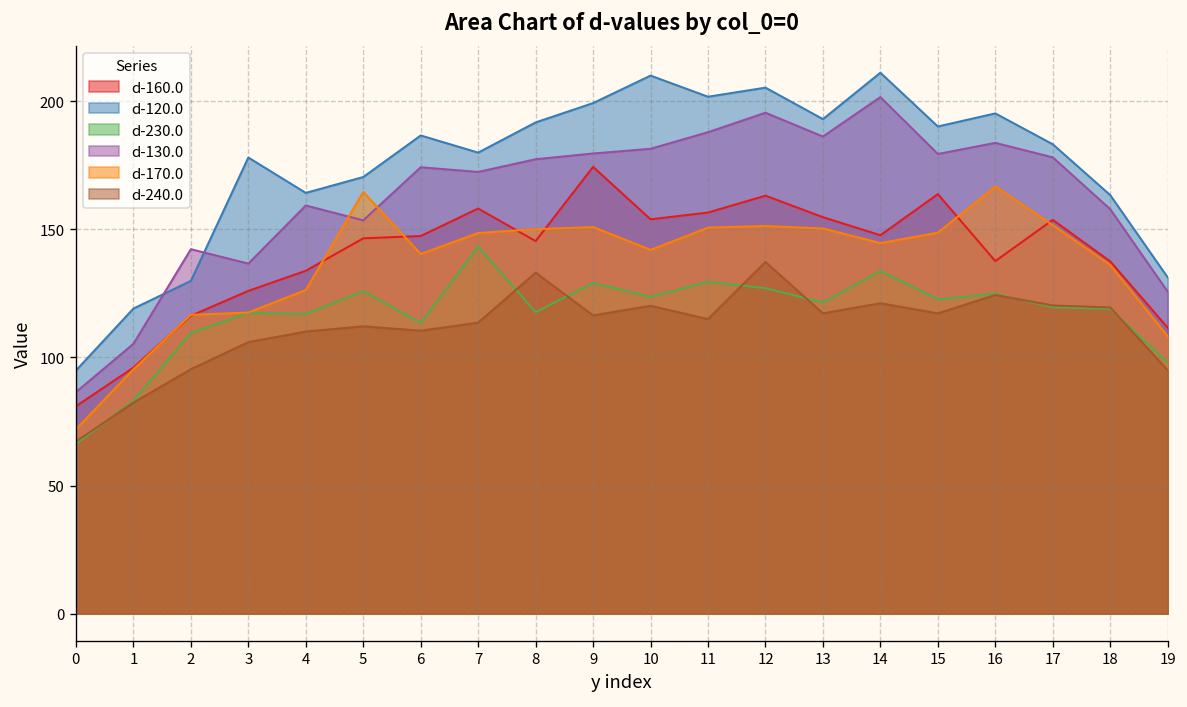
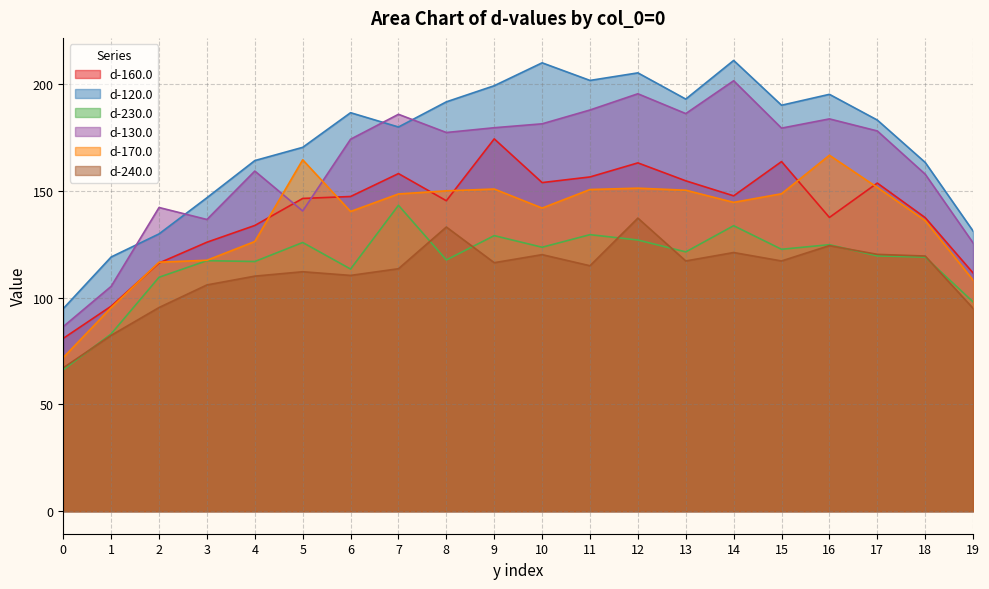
d-120.0, 3: 178 -> 147
d-130.0, 5: 154 -> 141
d-130.0, 7: 172 -> 186
